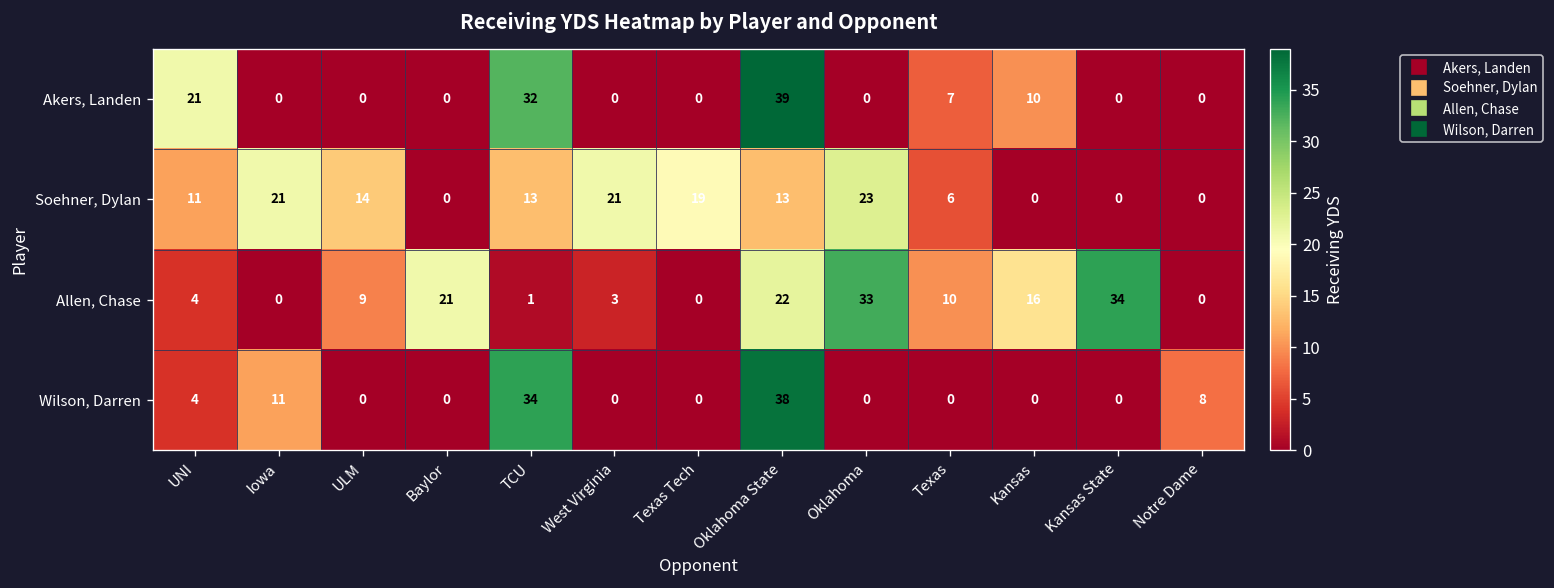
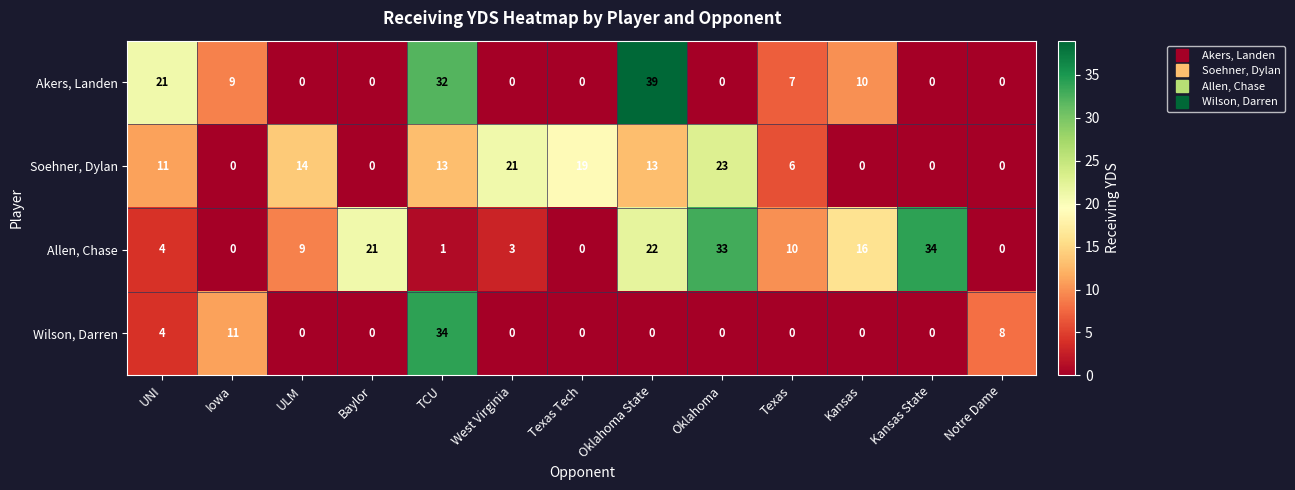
Akers, Landen, Iowa: 0 -> 9
Soehner, Dylan, Iowa: 21 -> 0
Wilson, Darren, Oklahoma State: 38 -> 0
